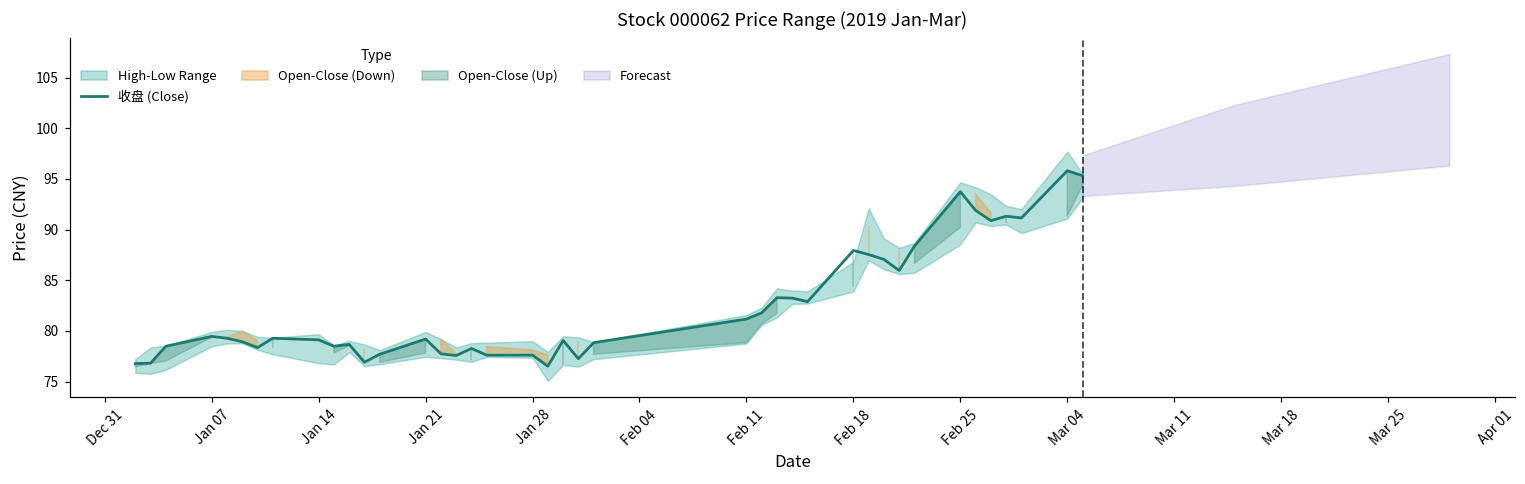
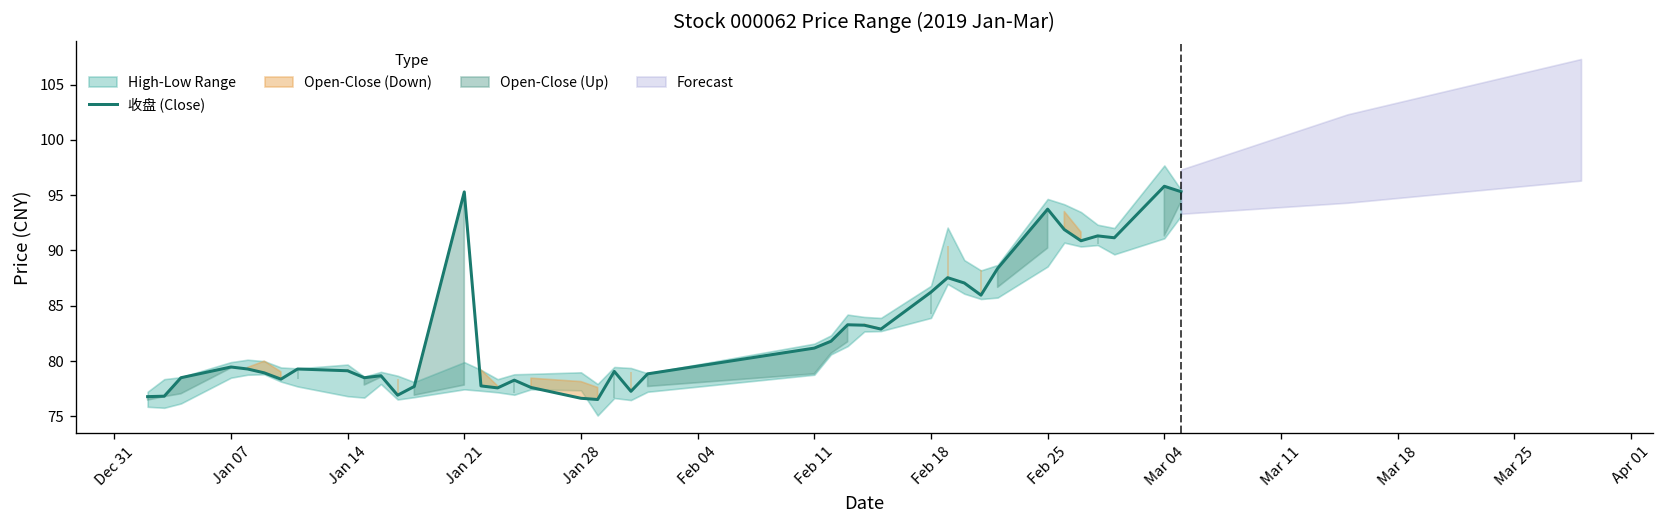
收盘 (Close), Jan 21: 79 -> 95
收盘 (Close), Jan 28: 78 -> 77
收盘 (Close), Feb 18: 88 -> 86
